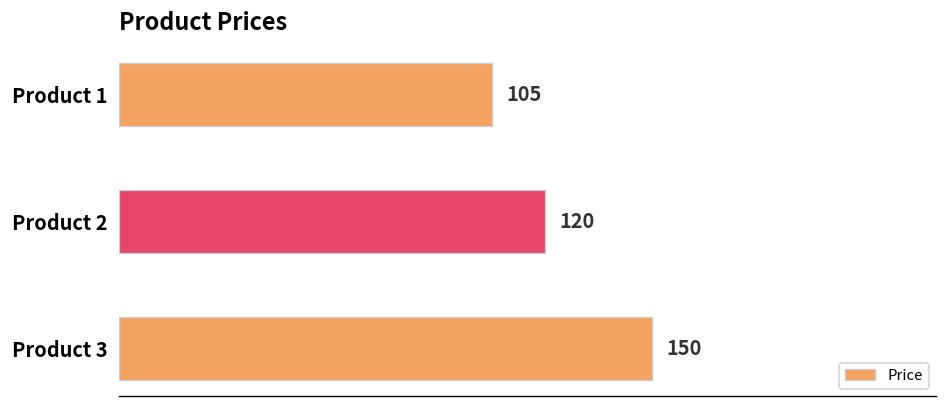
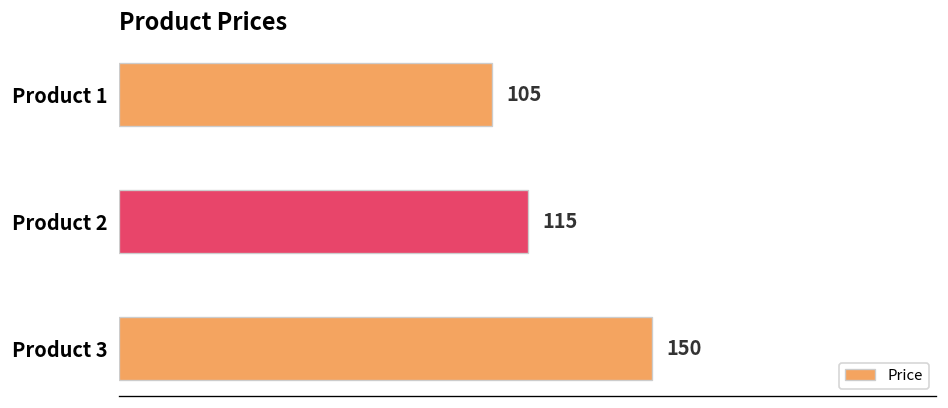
Product 2: 120 -> 115
